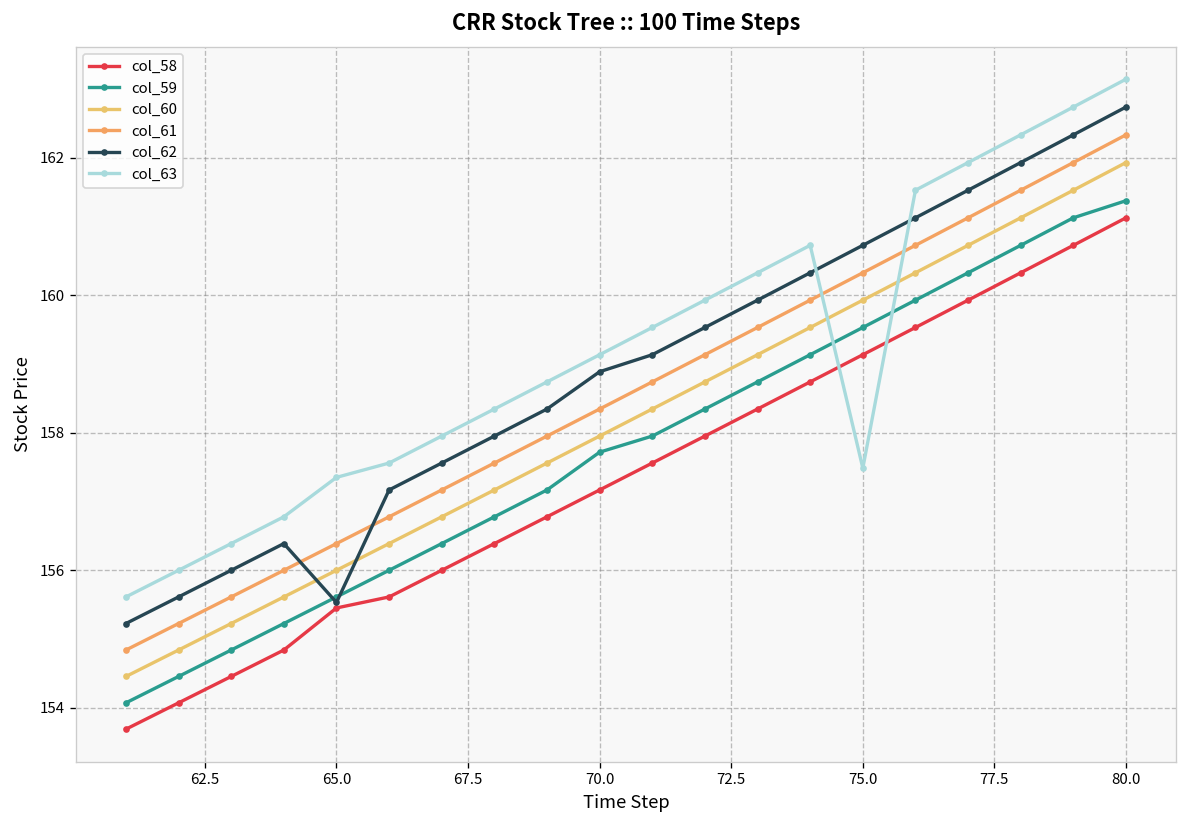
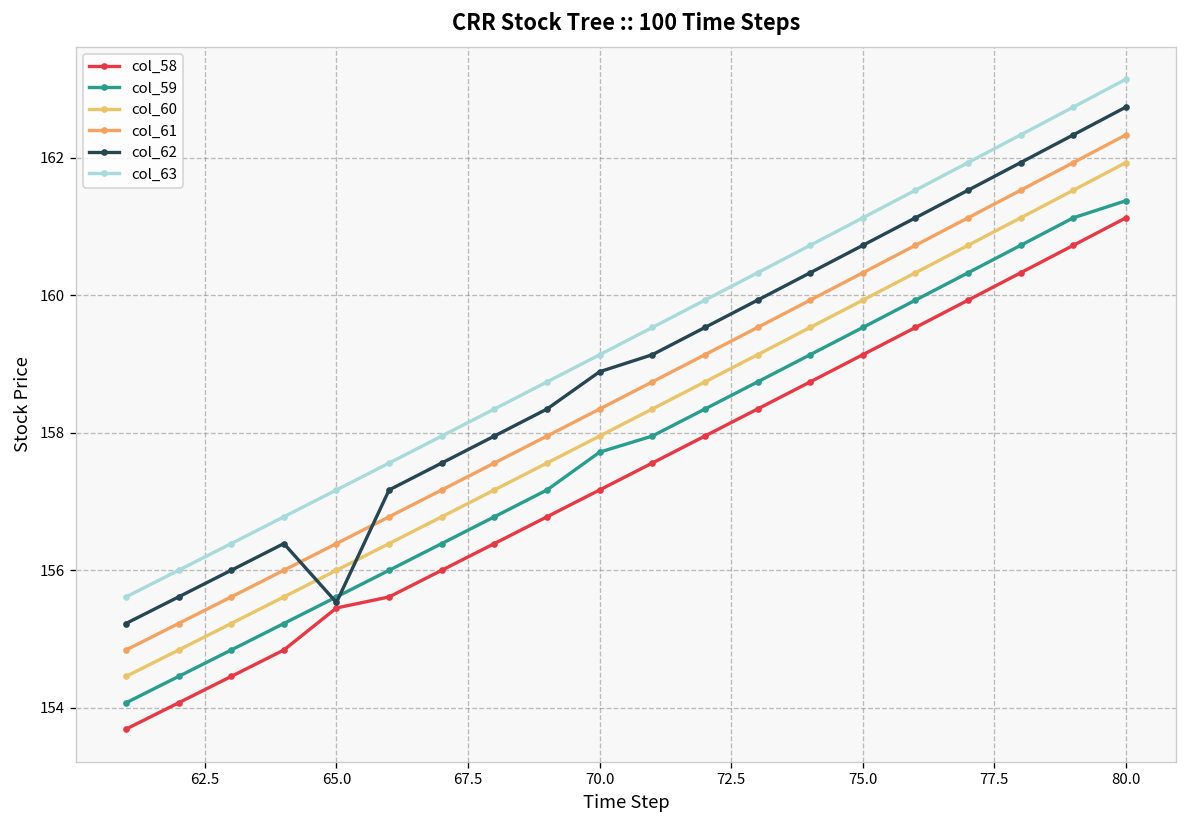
col_63, 65.0: 157.4 -> 157.2
col_63, 75.0: 157.5 -> 161.1
